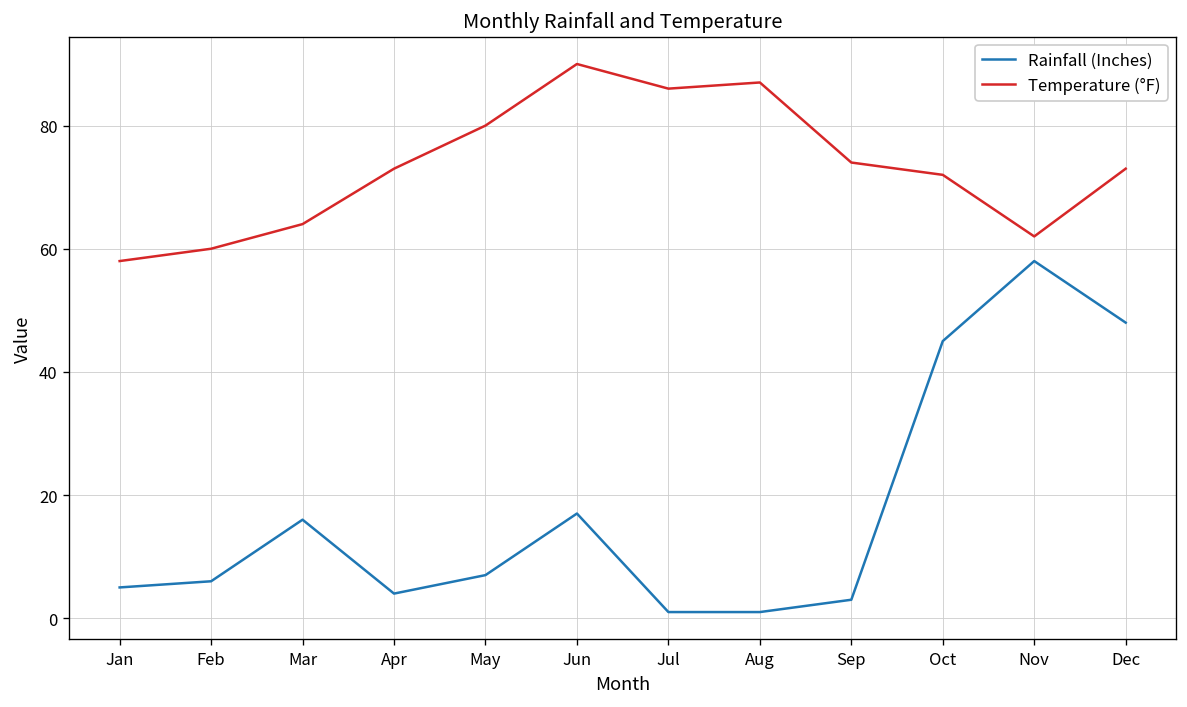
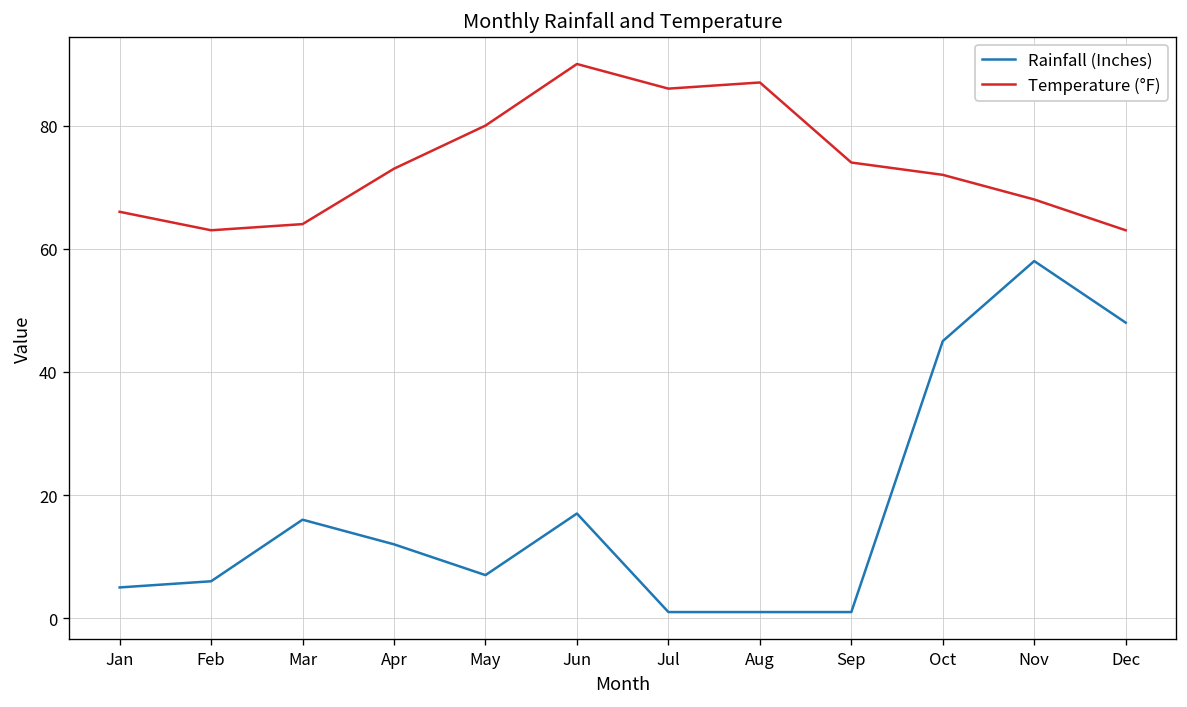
Temperature (°F), Jan: 58 -> 66
Temperature (°F), Feb: 60 -> 63
Rainfall (Inches), Apr: 4 -> 12
Rainfall (Inches), Sep: 3 -> 1
Temperature (°F), Nov: 62 -> 68
Temperature (°F), Dec: 73 -> 63
